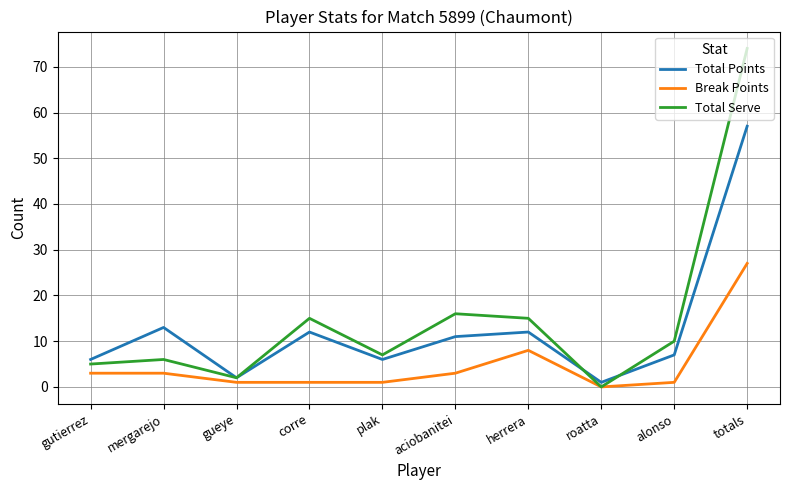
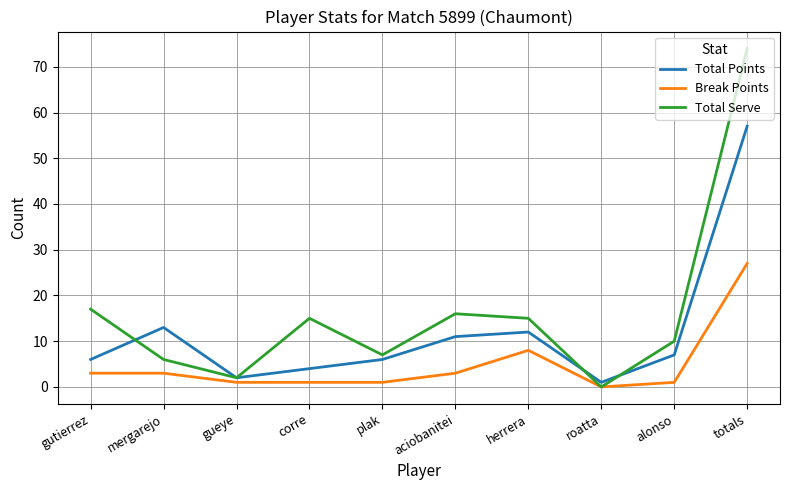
Total Serve, gutierrez: 5 -> 17
Total Points, corre: 12 -> 4
